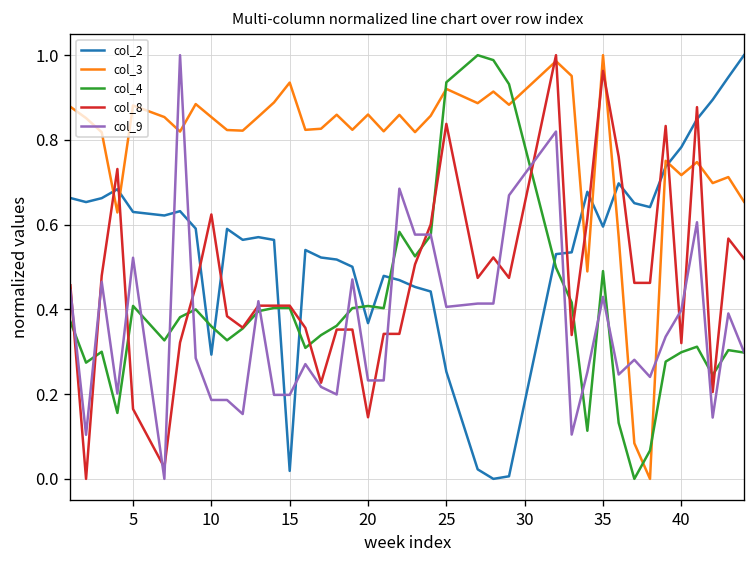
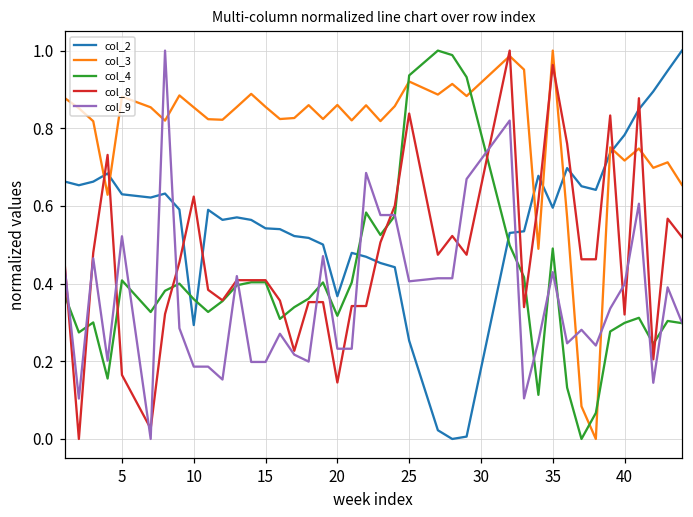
col_2, 15: 0.02 -> 0.54
col_3, 15: 0.94 -> 0.86
col_4, 20: 0.41 -> 0.32
